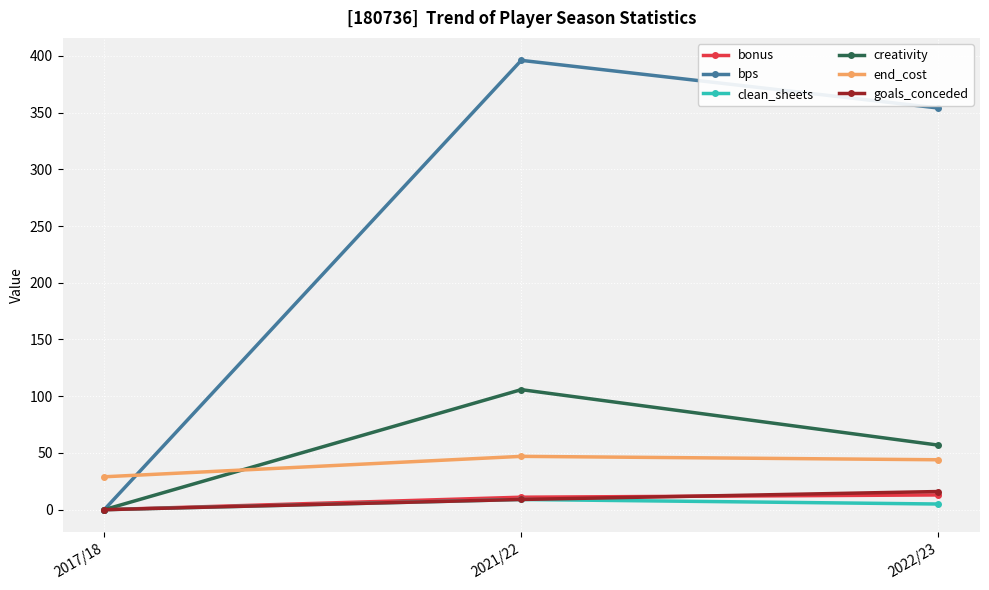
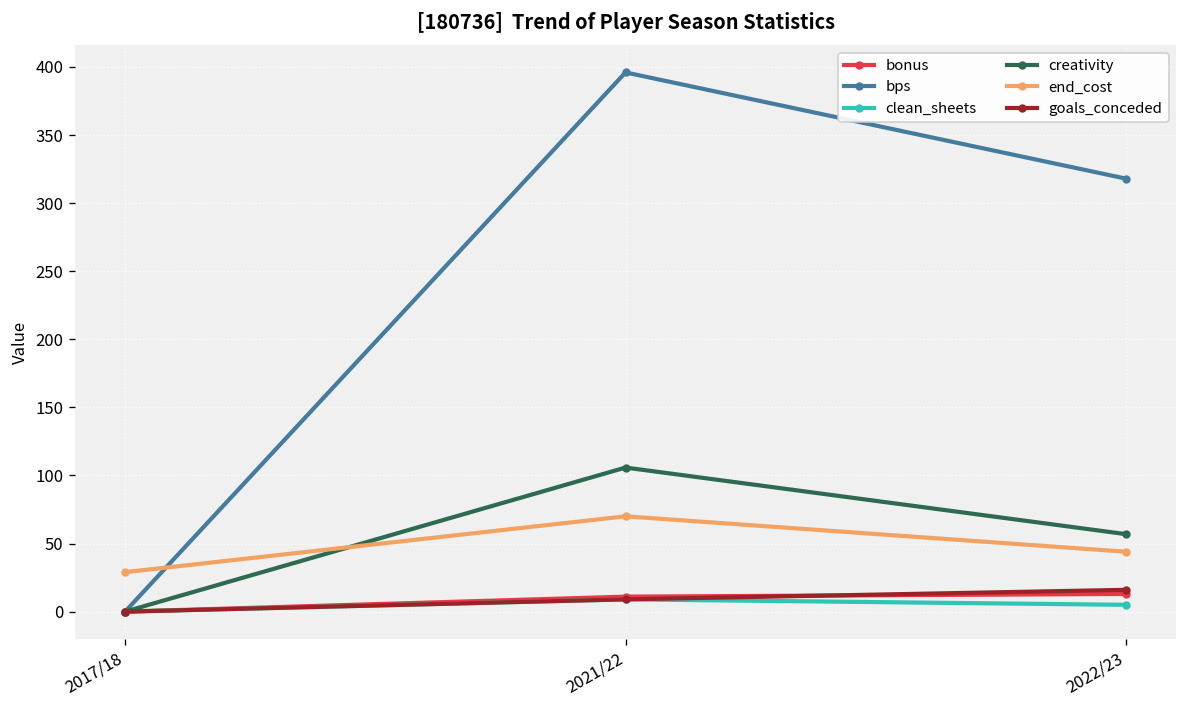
end_cost, 2021/22: 47 -> 70
bps, 2022/23: 354 -> 318
